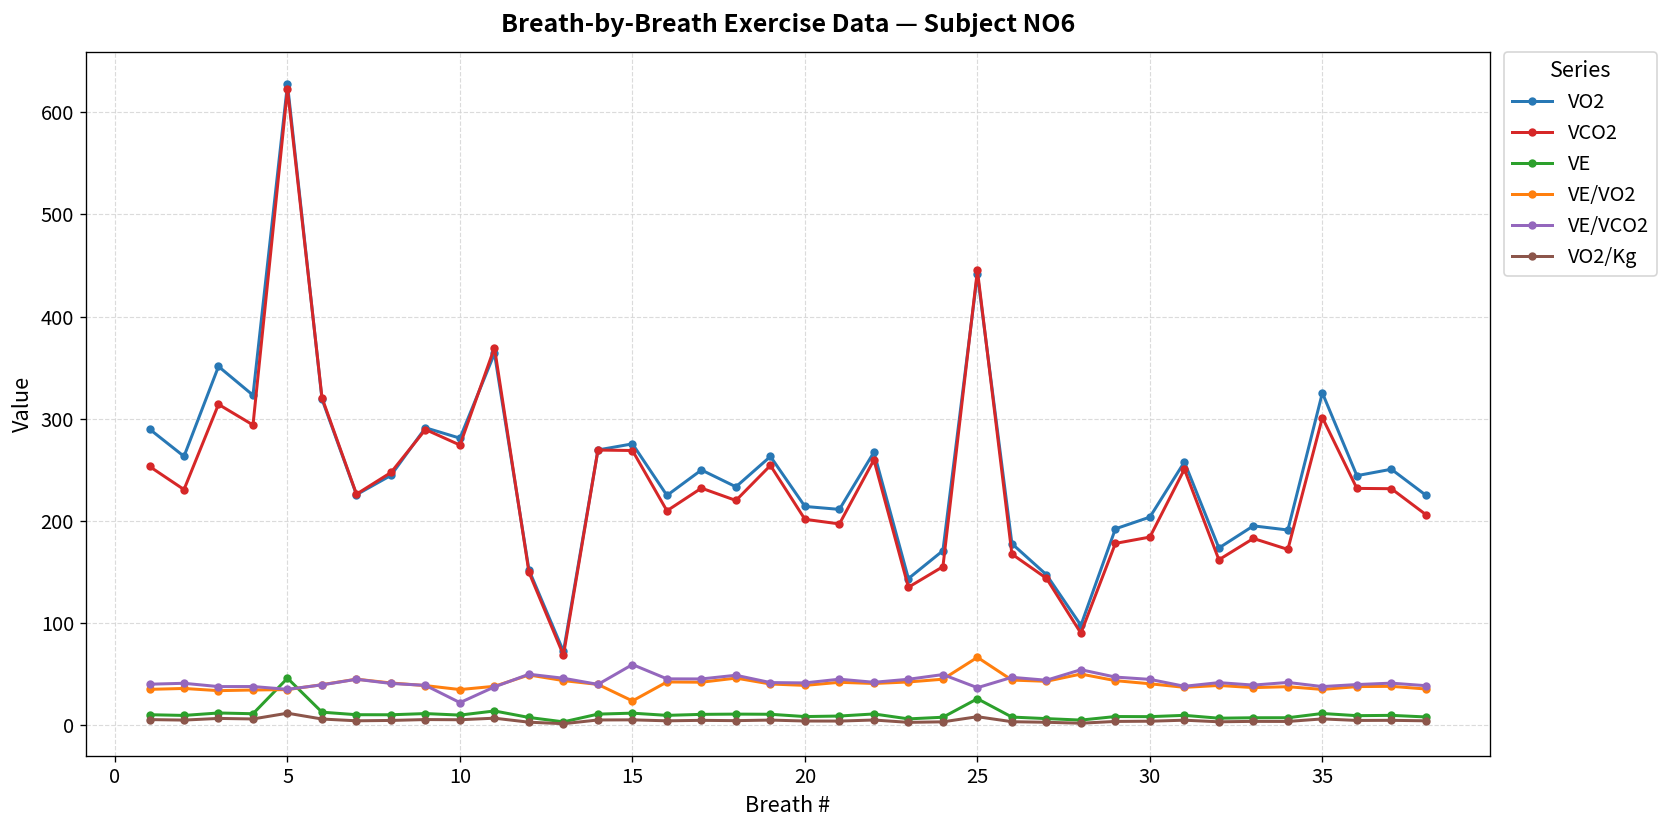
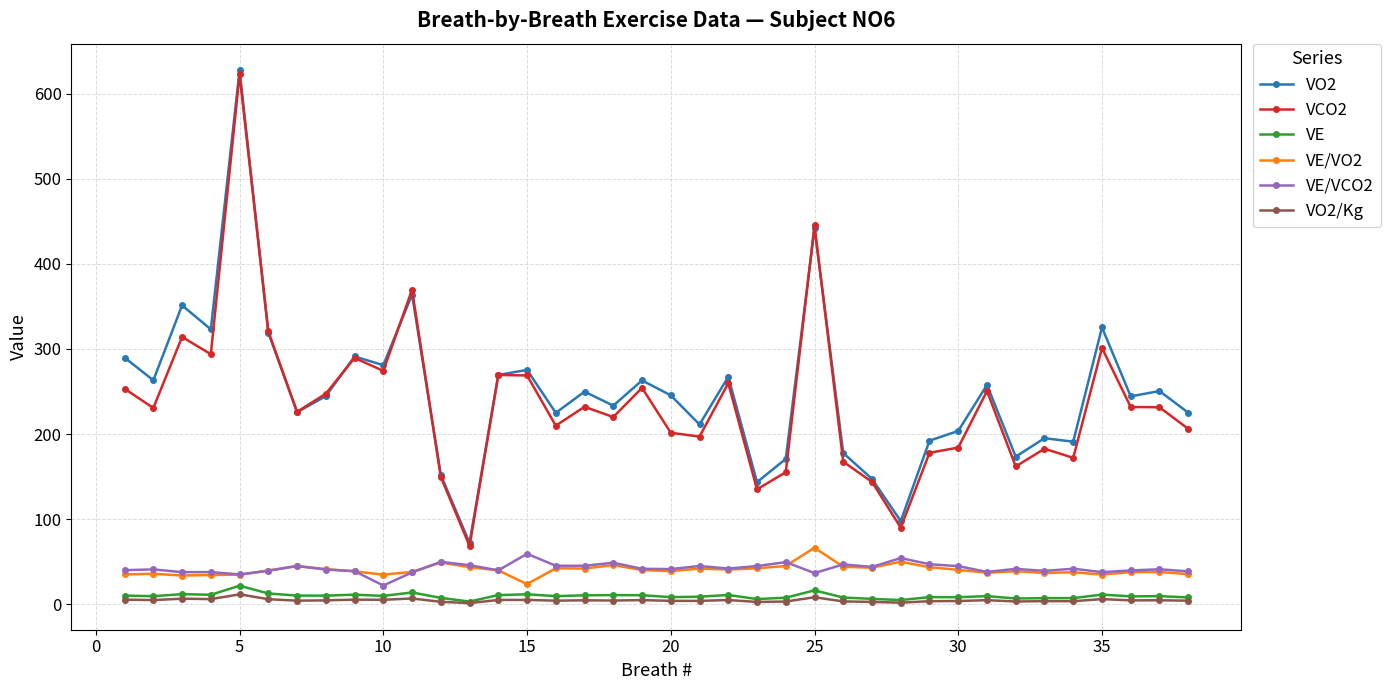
VE, 5: 50 -> 20
VO2, 20: 210 -> 250
VE, 25: 30 -> 20
